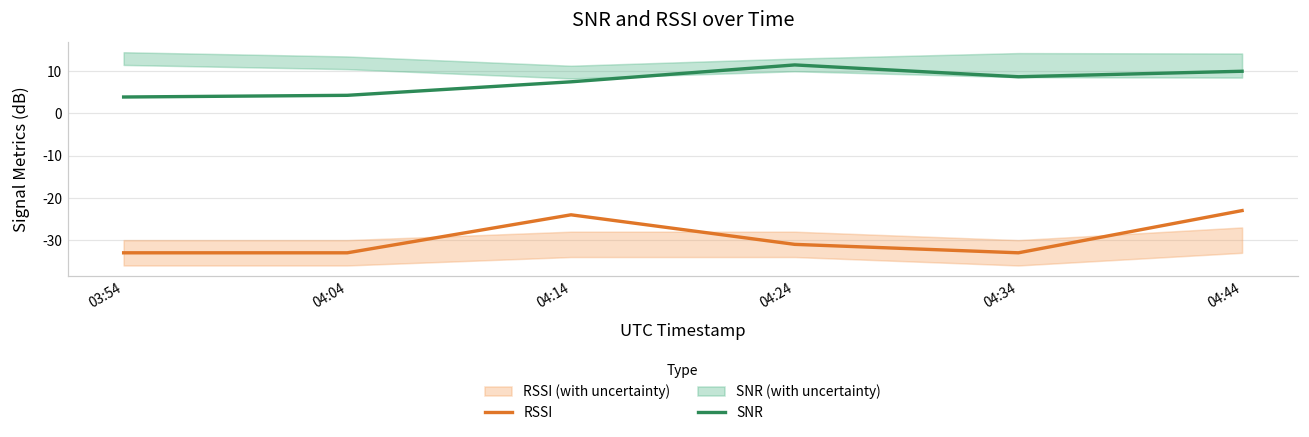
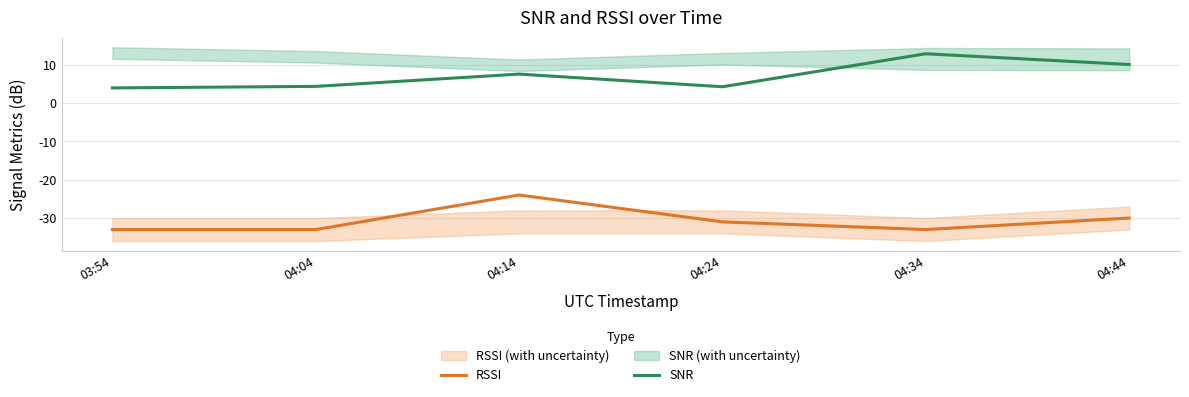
SNR, 04:24: 12 -> 4
SNR, 04:34: 9 -> 13
RSSI, 04:44: -23 -> -30
